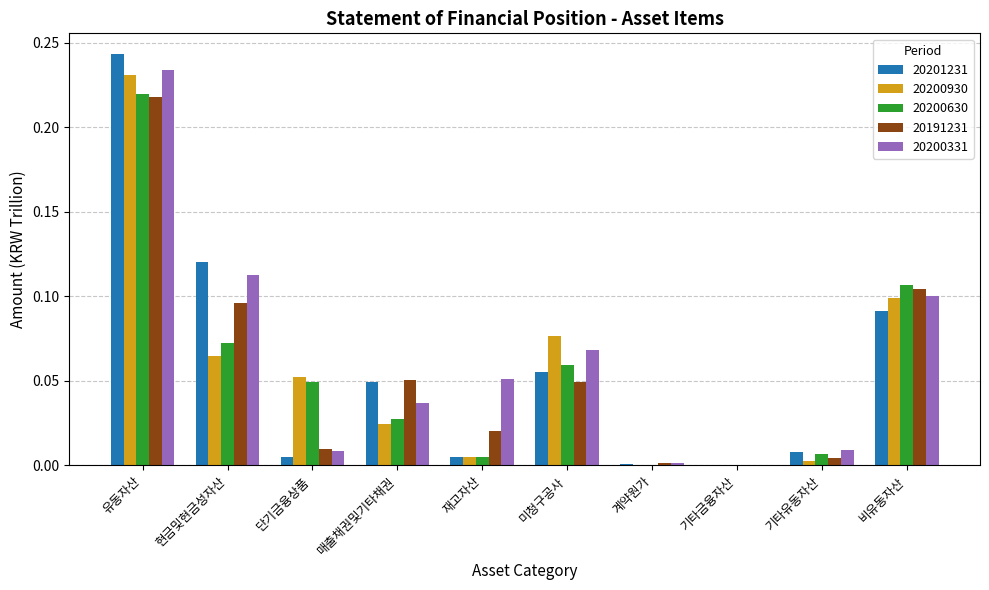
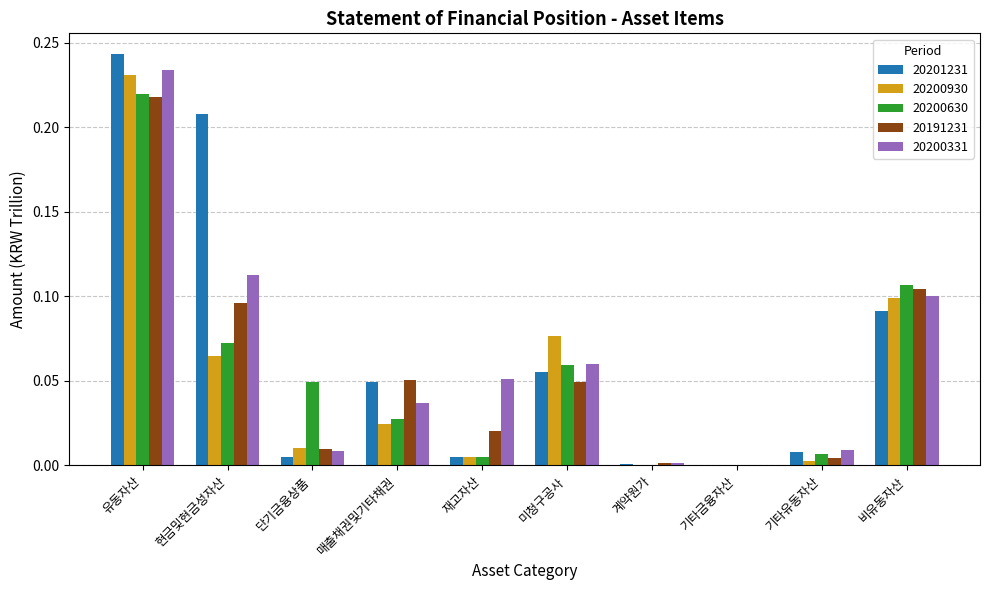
20201231, 현금및현금성자산: 0.120 -> 0.208
20200930, 단기금융상품: 0.052 -> 0.010
20200331, 미청구공사: 0.068 -> 0.060
